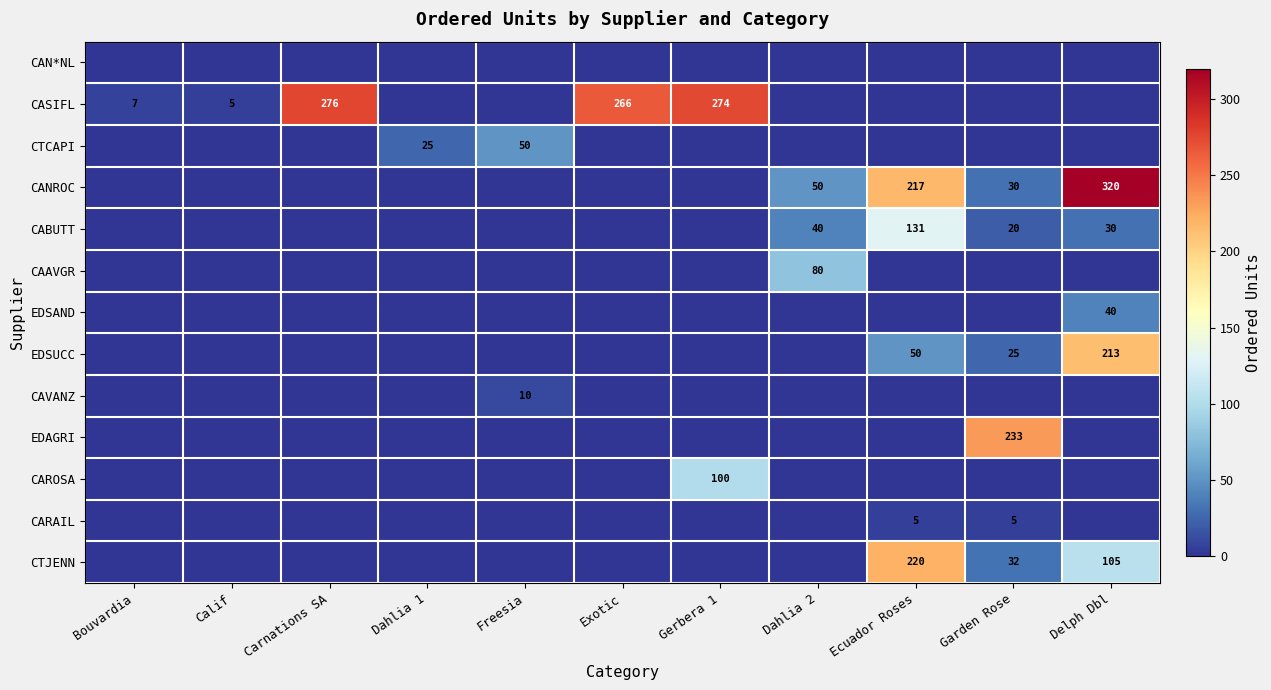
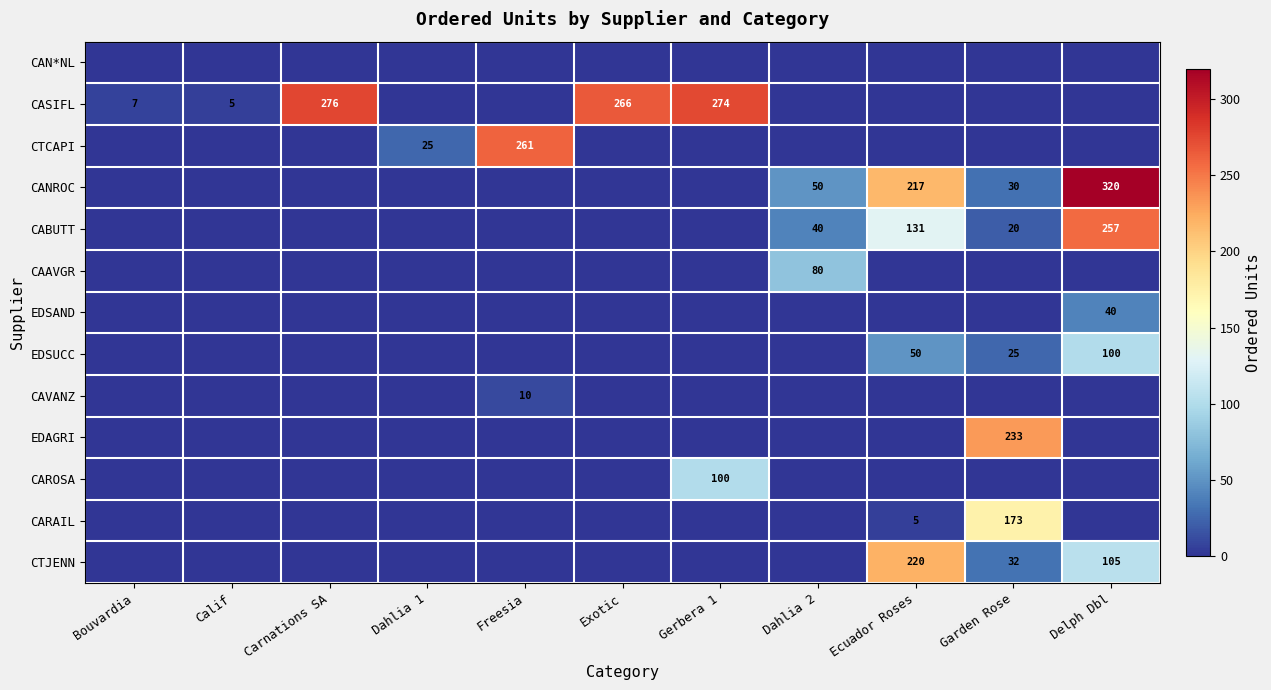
CTCAPI, Freesia: 50 -> 261
CABUTT, Delph Dbl: 30 -> 257
EDSUCC, Delph Dbl: 213 -> 100
CARAIL, Garden Rose: 5 -> 173
